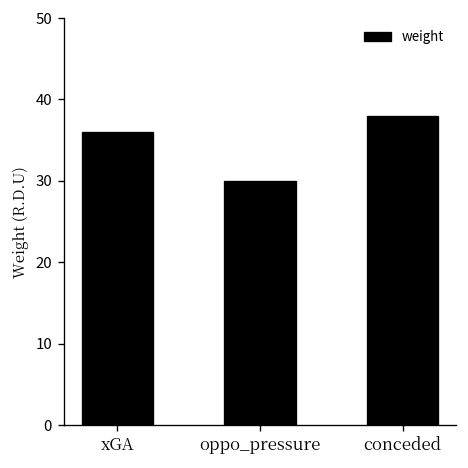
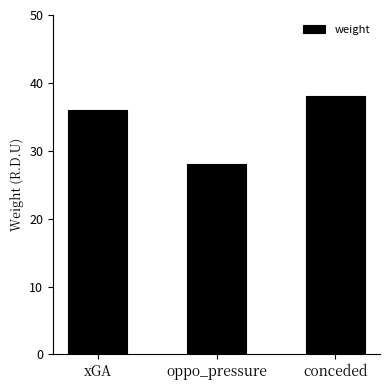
oppo_pressure: 30 -> 28
